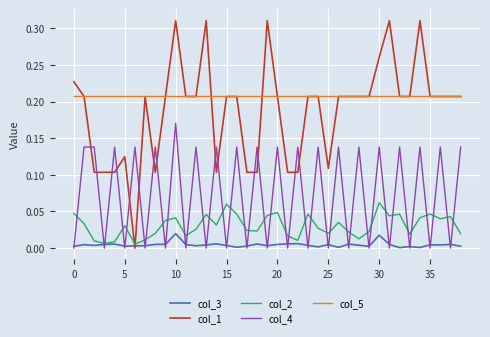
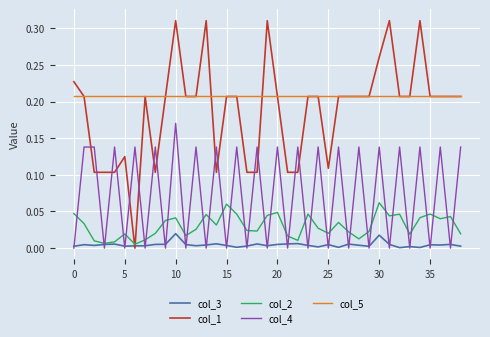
col_2, 5: 0.03 -> 0.02
